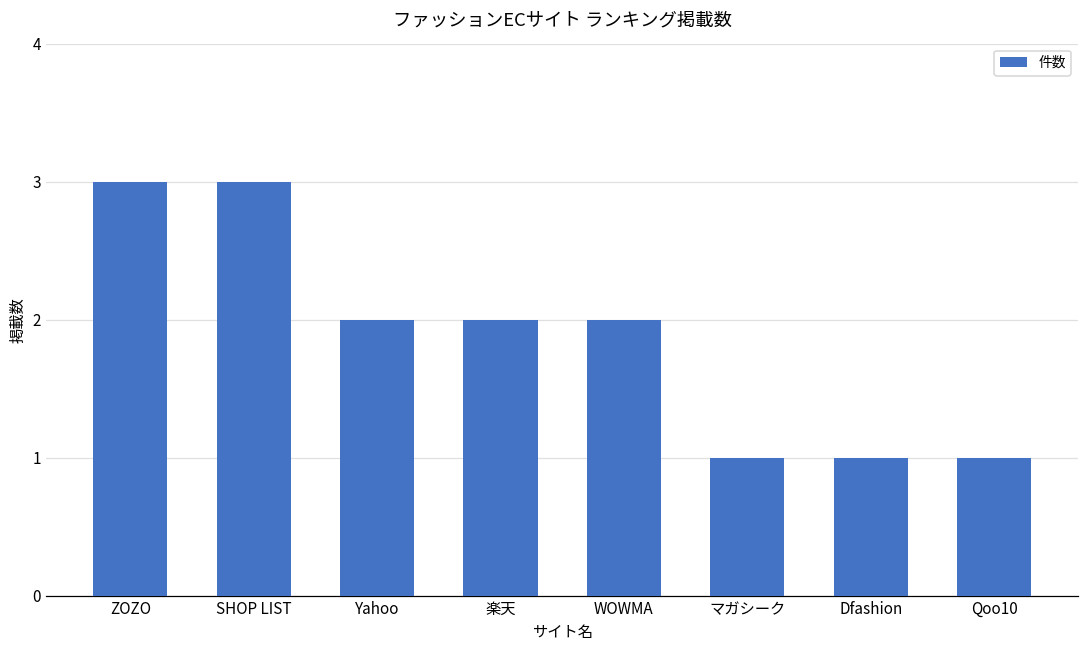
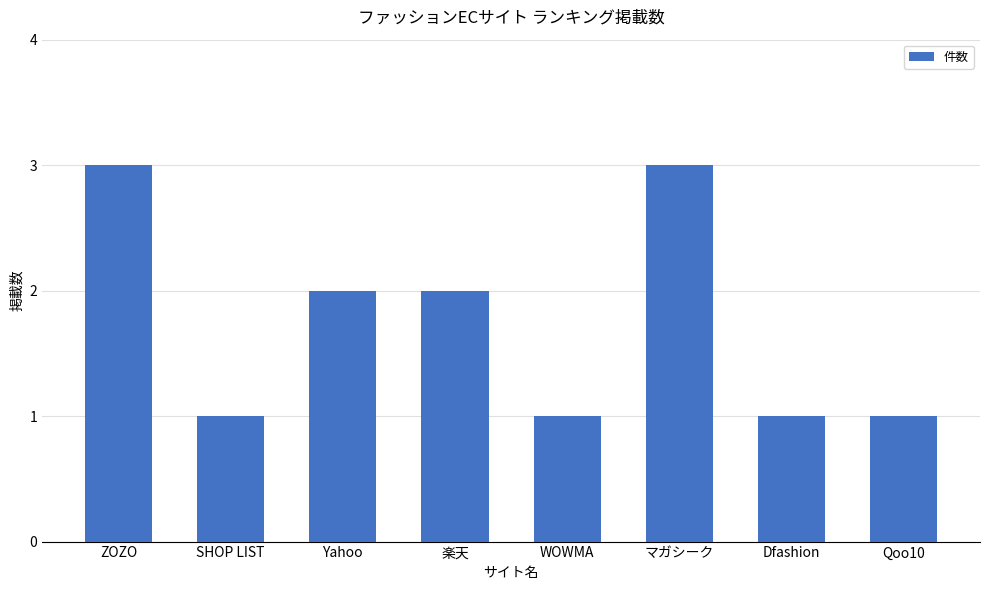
SHOP LIST: 3 -> 1
WOWMA: 2 -> 1
マガシーク: 1 -> 3
